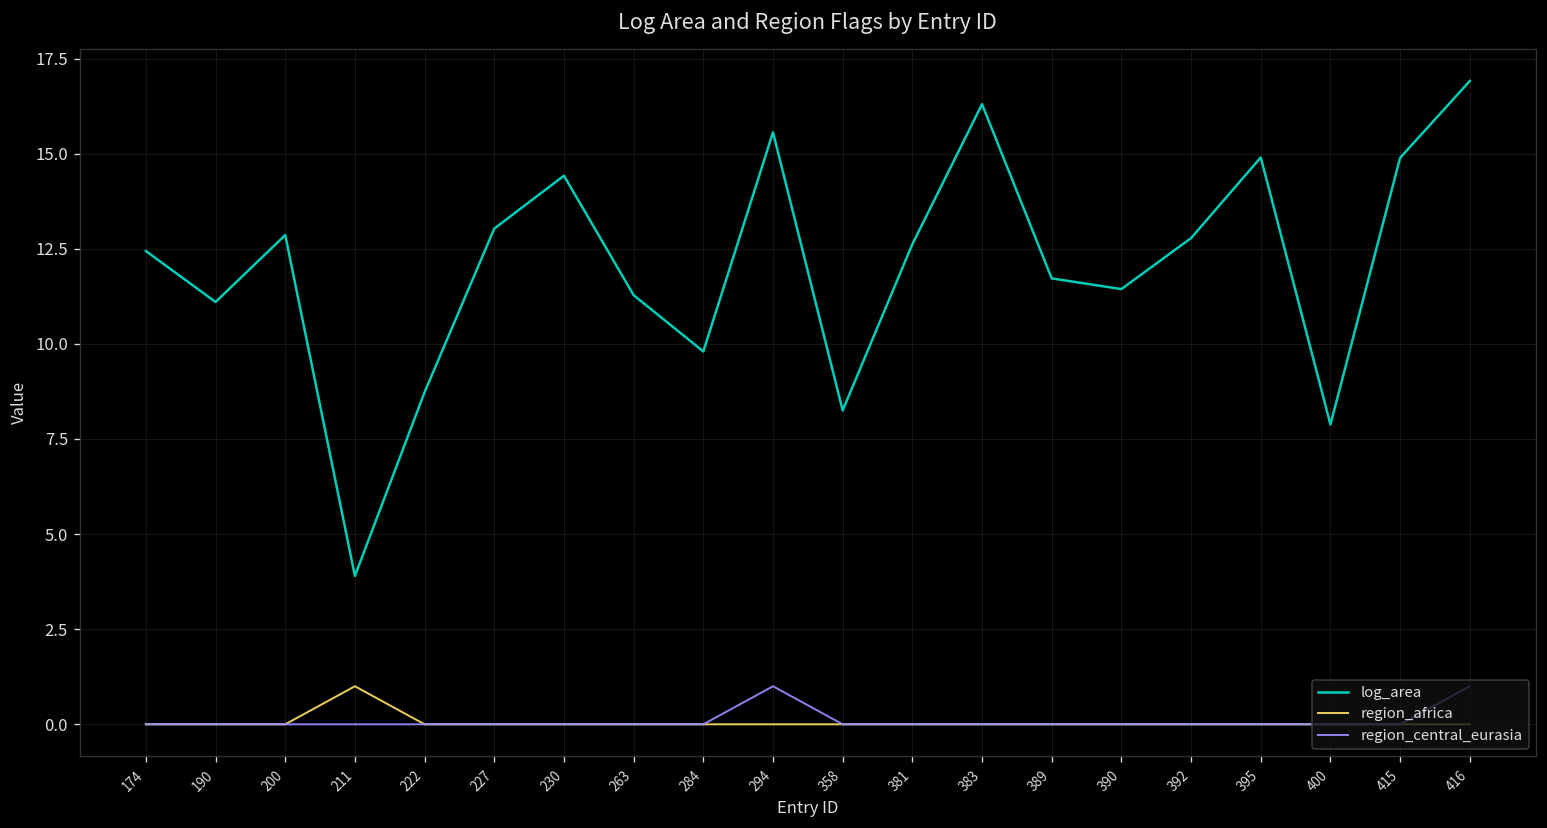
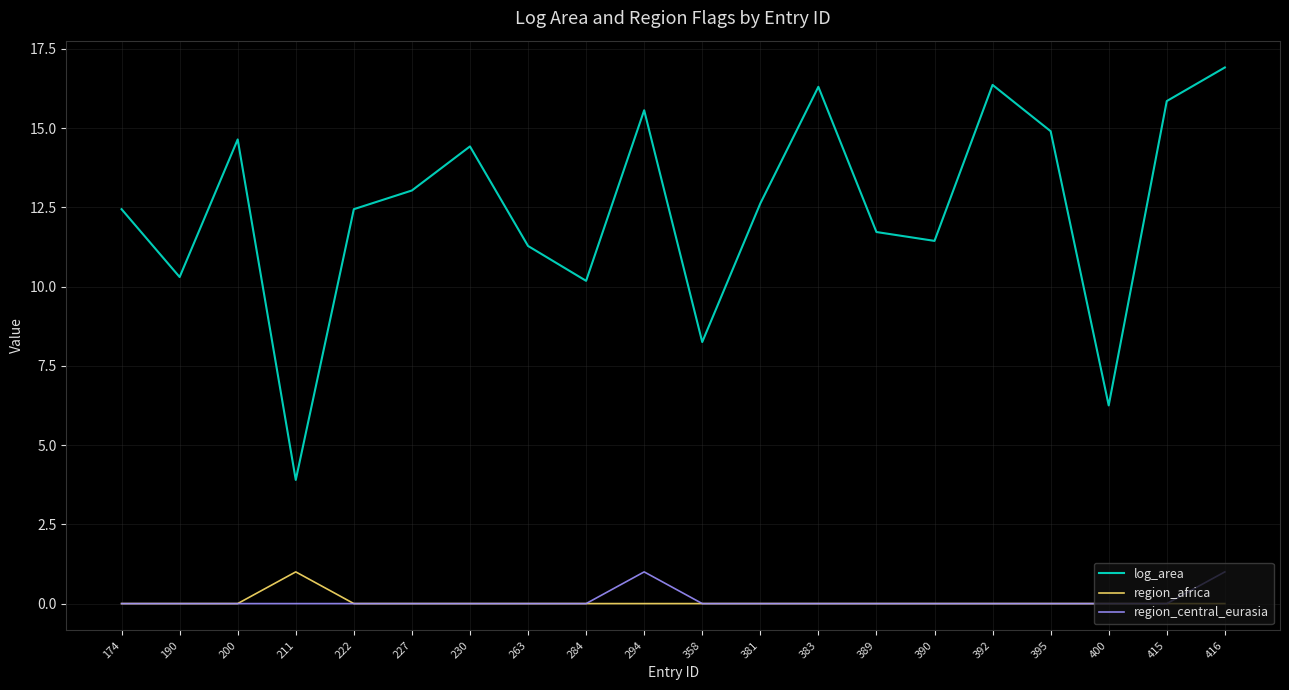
log_area, 190: 11.1 -> 10.3
log_area, 200: 12.9 -> 14.6
log_area, 222: 8.7 -> 12.4
log_area, 284: 9.8 -> 10.2
log_area, 392: 12.8 -> 16.4
log_area, 400: 7.9 -> 6.3
log_area, 415: 14.9 -> 15.9
